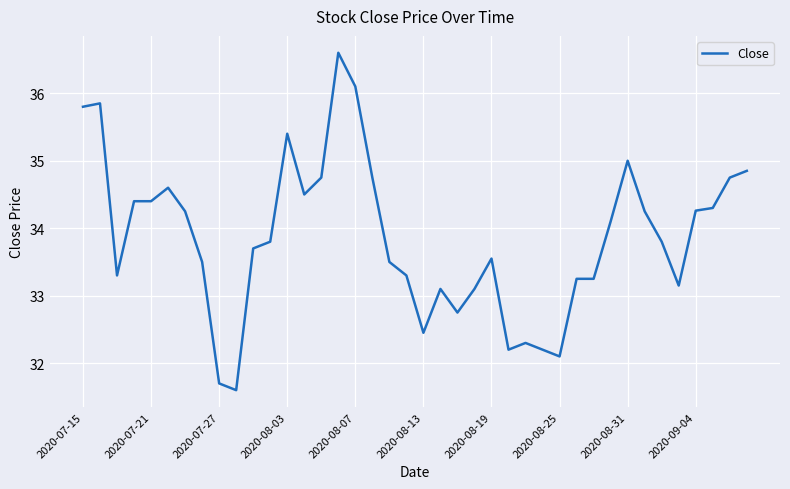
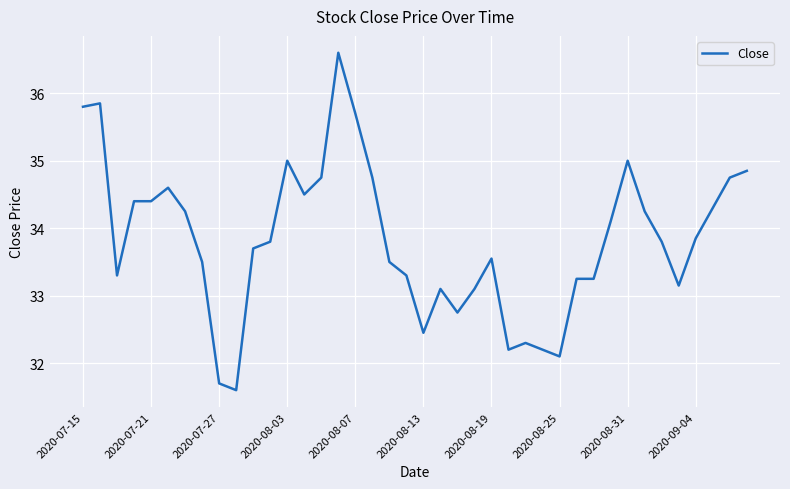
2020-08-03: 35.4 -> 35.0
2020-08-07: 36.1 -> 35.7
2020-09-04: 34.3 -> 33.9
